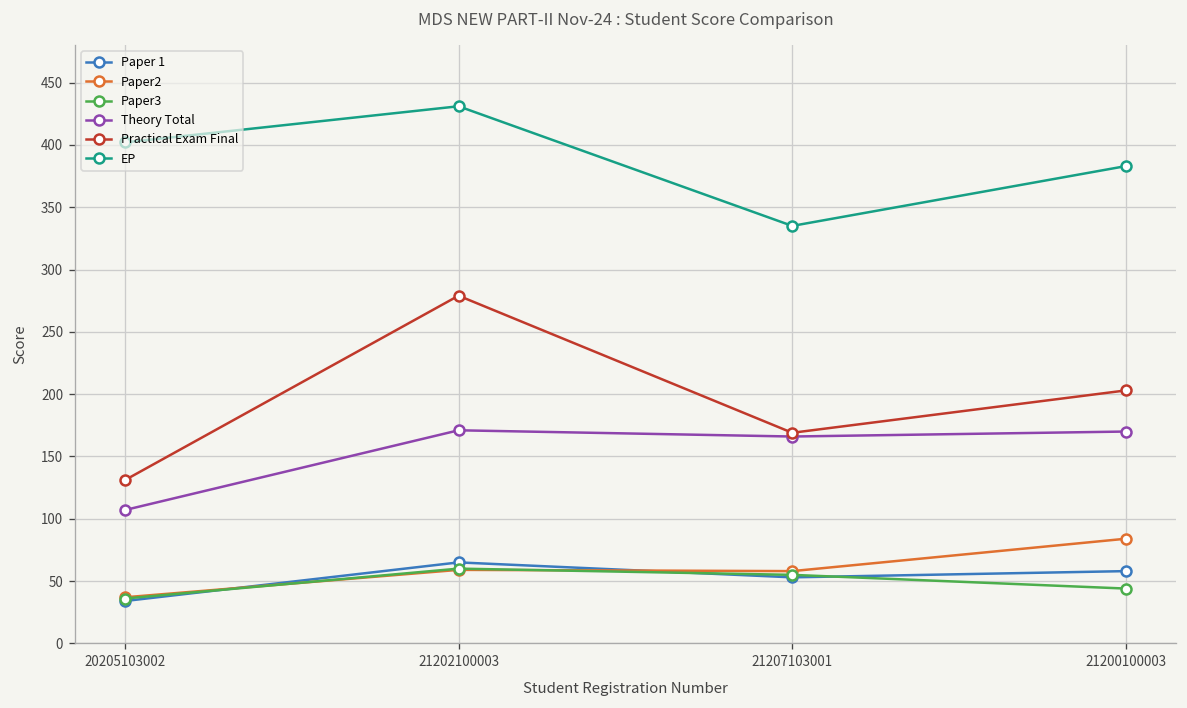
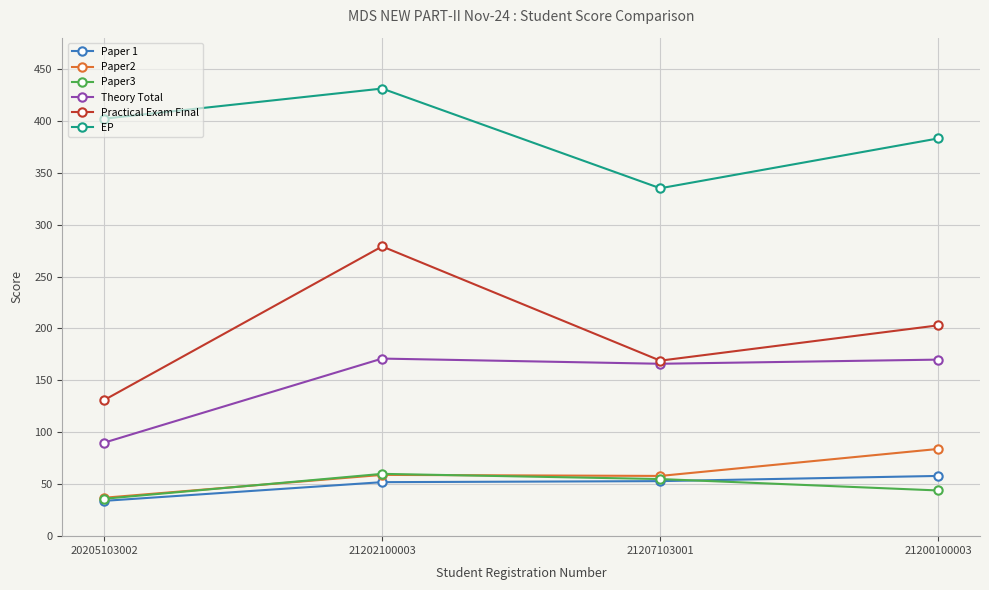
Theory Total, 20205103002: 107 -> 90
Paper 1, 21202100003: 65 -> 52
